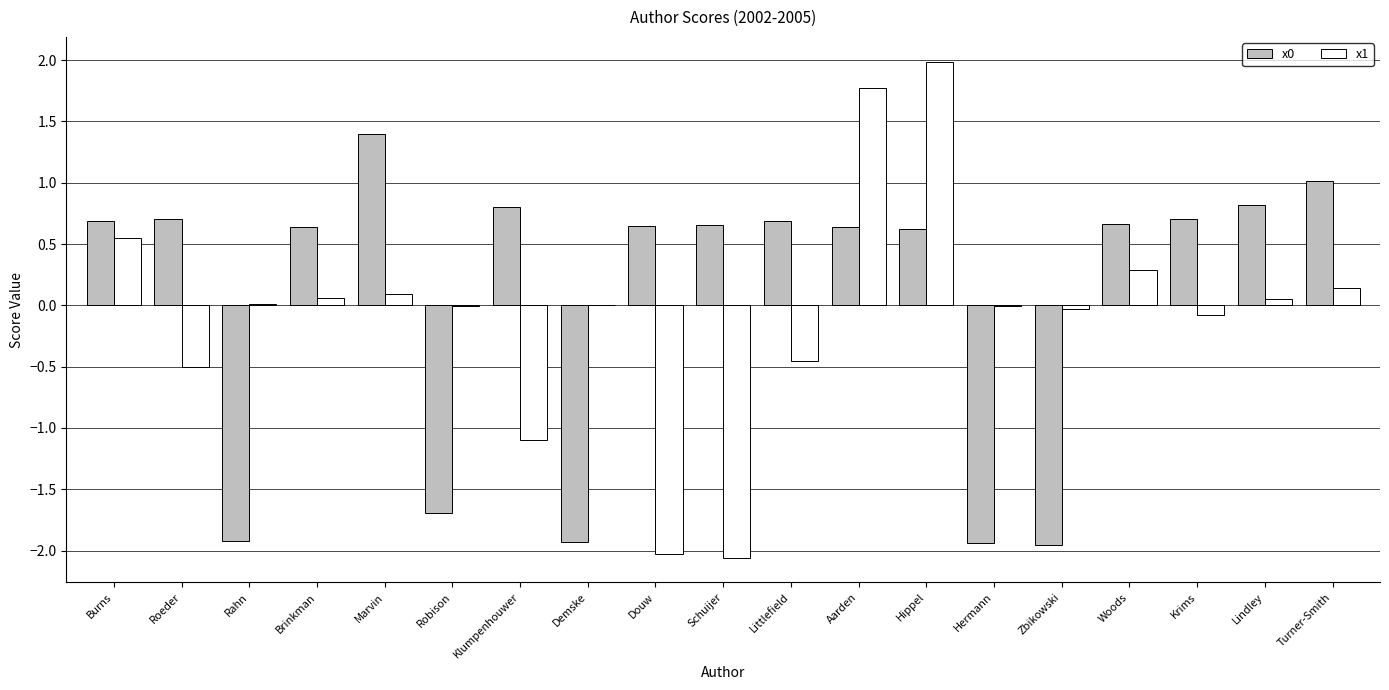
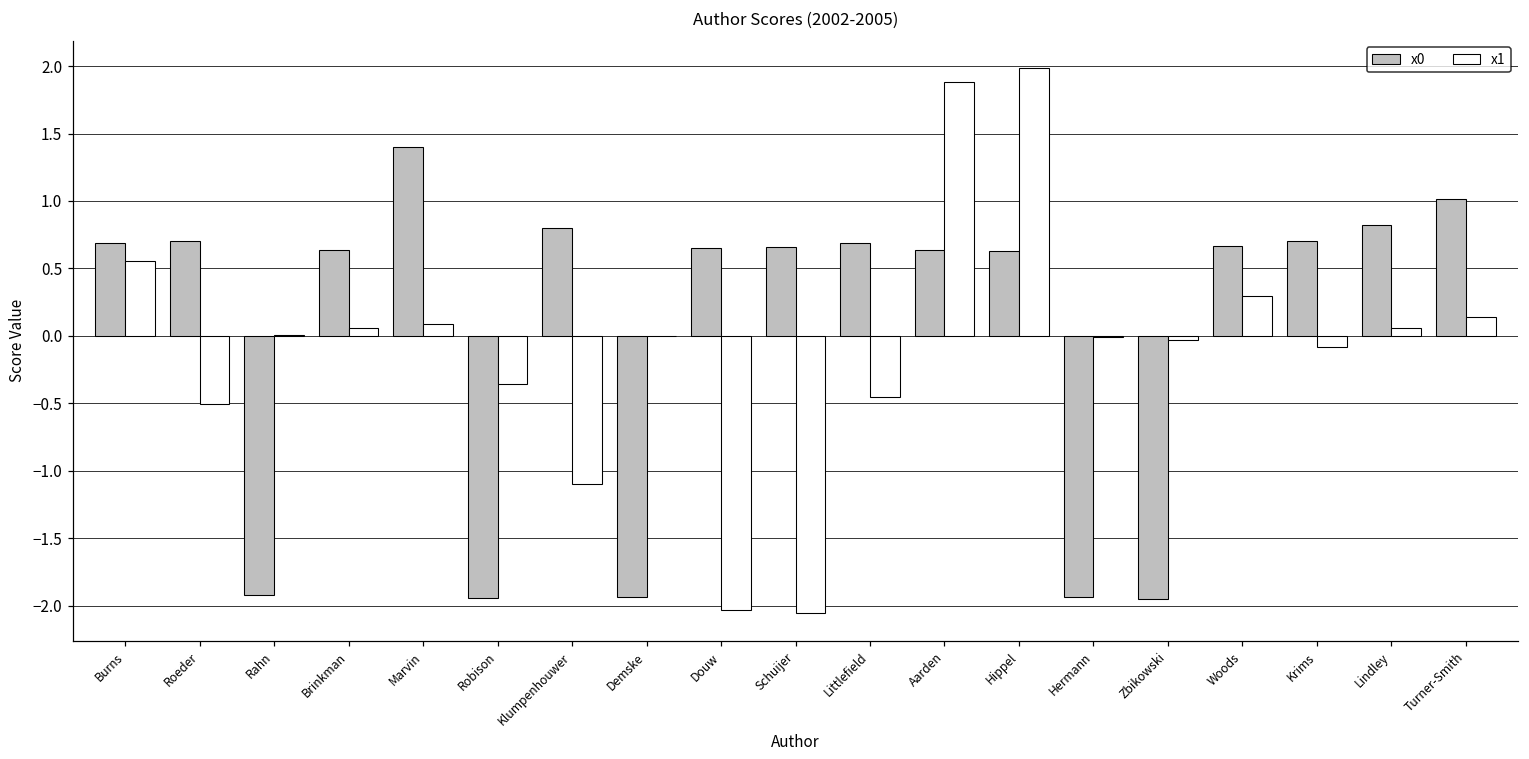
x0, Robison: -1.70 -> -1.94
x1, Robison: -0.01 -> -0.36
x1, Aarden: 1.77 -> 1.88
